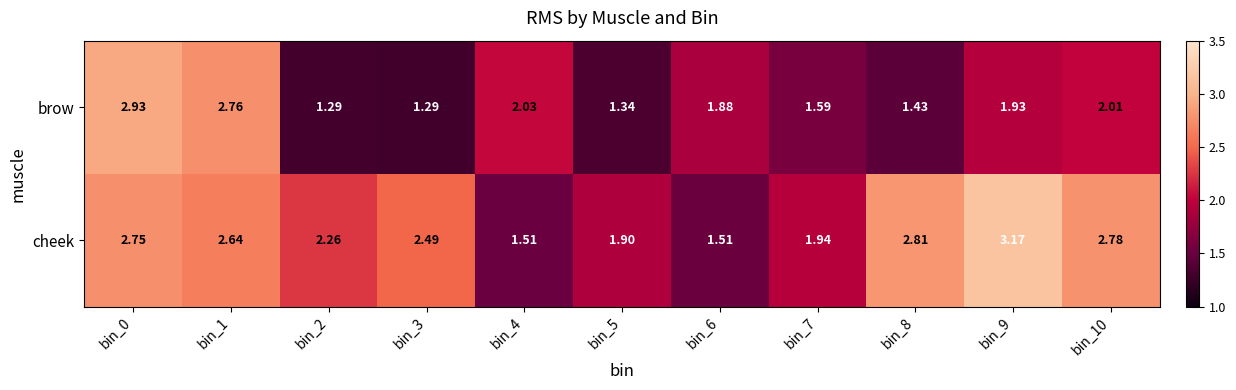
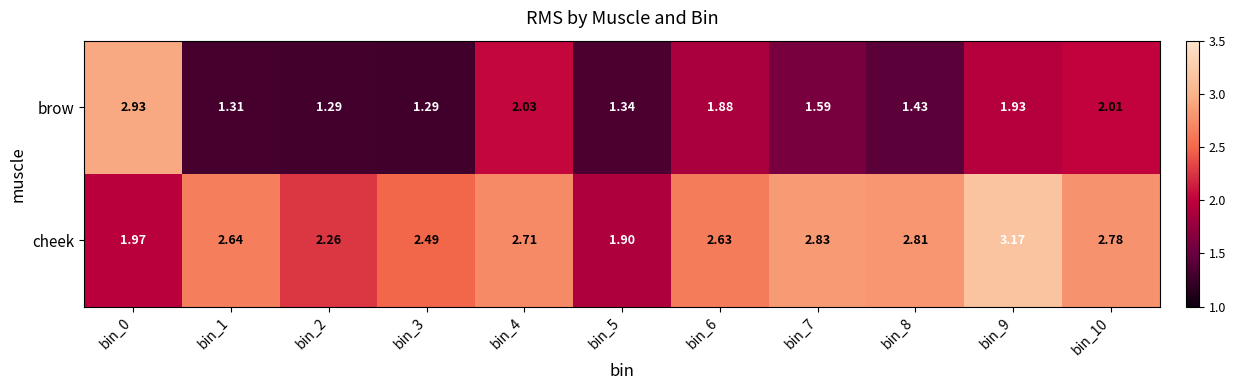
brow, bin_1: 2.76 -> 1.31
cheek, bin_0: 2.75 -> 1.97
cheek, bin_4: 1.51 -> 2.71
cheek, bin_6: 1.51 -> 2.63
cheek, bin_7: 1.94 -> 2.83
